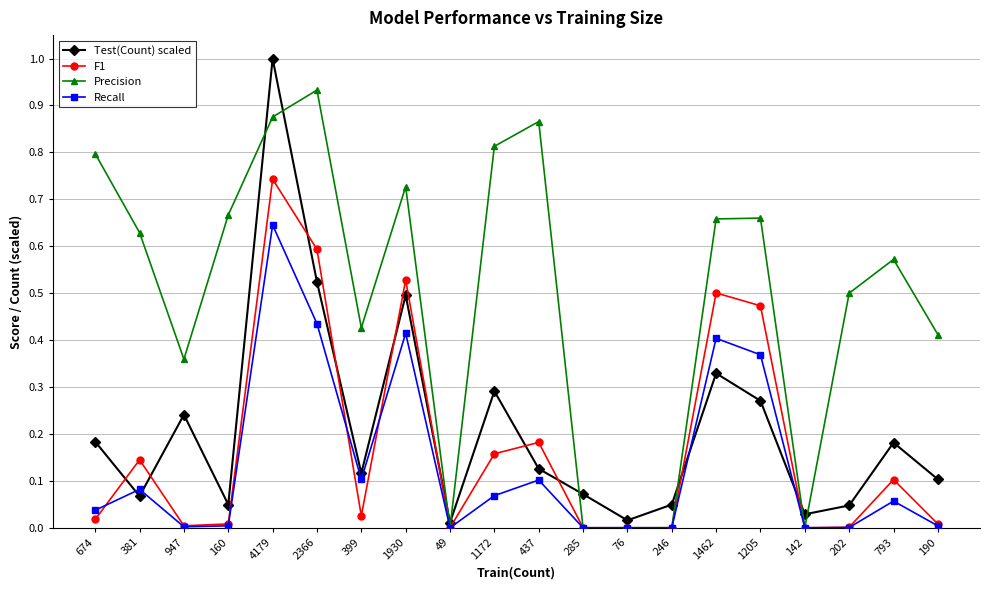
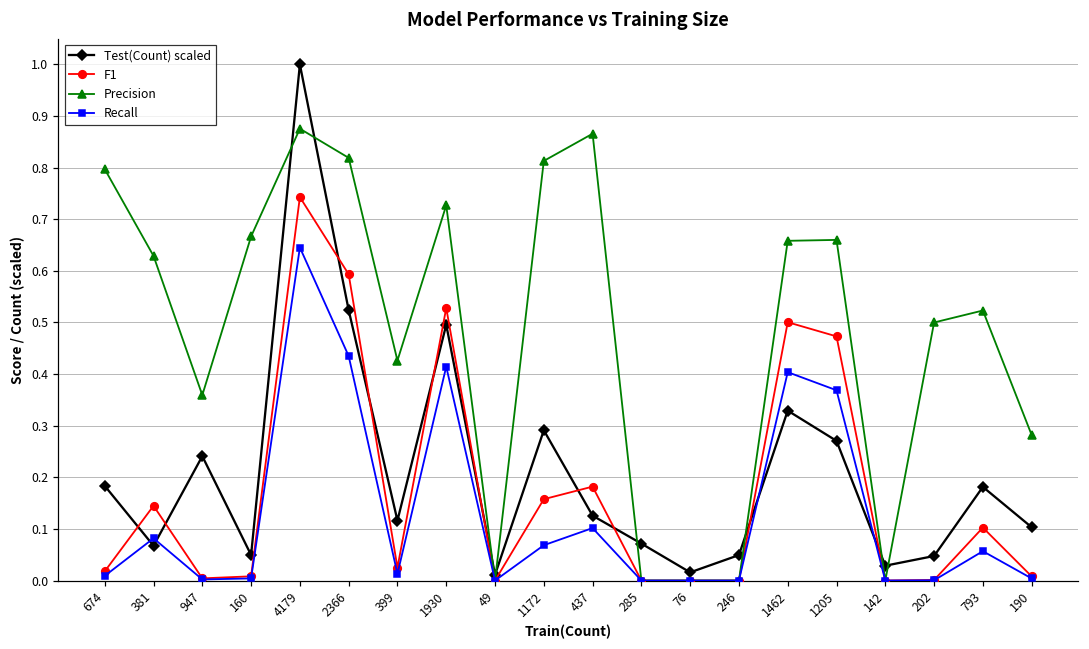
Recall, 674: 0.04 -> 0.01
Precision, 2366: 0.93 -> 0.82
Recall, 399: 0.10 -> 0.01
Precision, 793: 0.57 -> 0.52
Precision, 190: 0.41 -> 0.28
